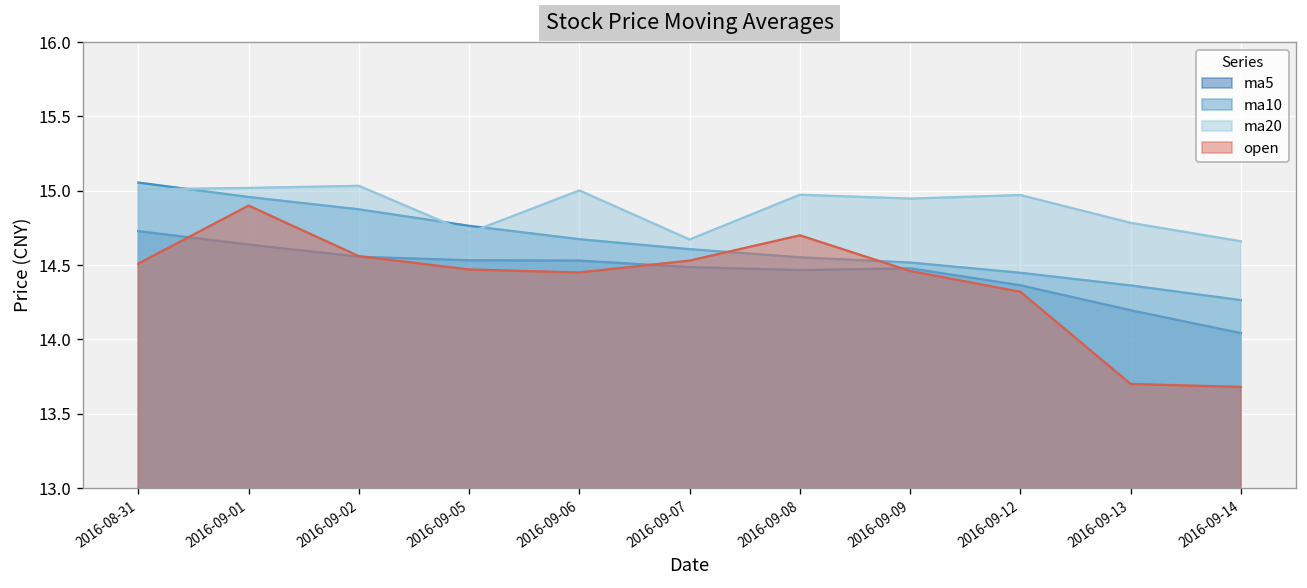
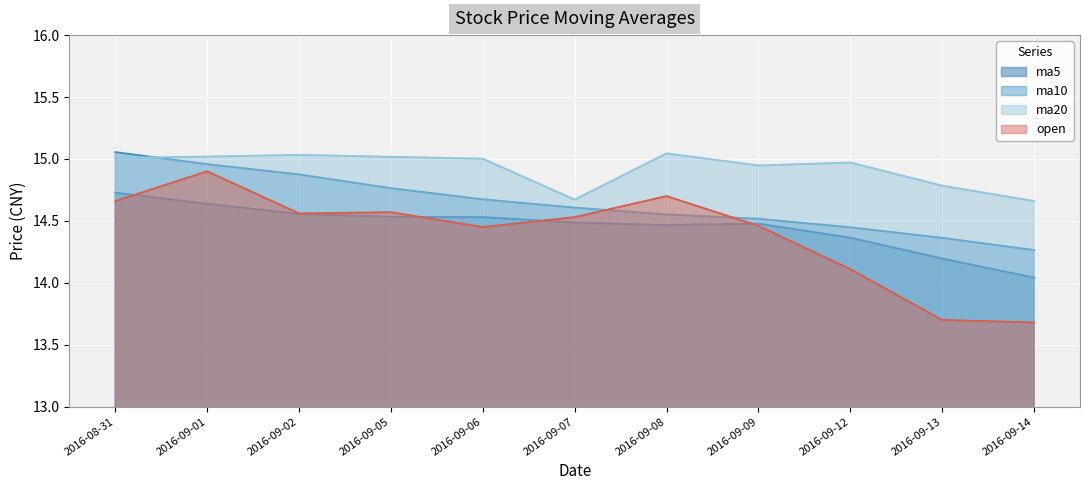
open, 2016-08-31: 14.51 -> 14.66
ma20, 2016-09-05: 14.72 -> 15.02
open, 2016-09-05: 14.47 -> 14.57
ma20, 2016-09-08: 14.97 -> 15.05
open, 2016-09-12: 14.32 -> 14.11
